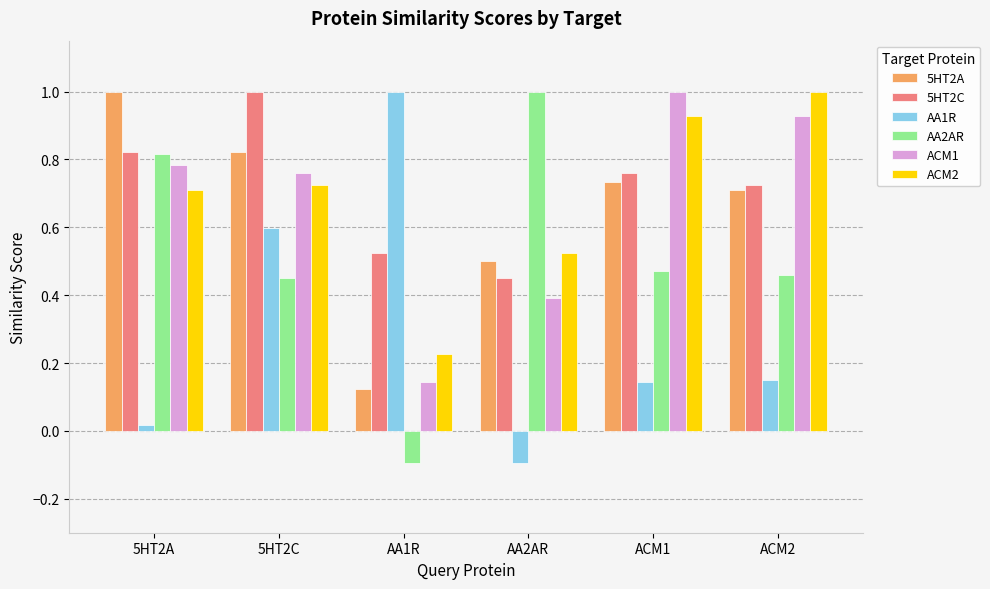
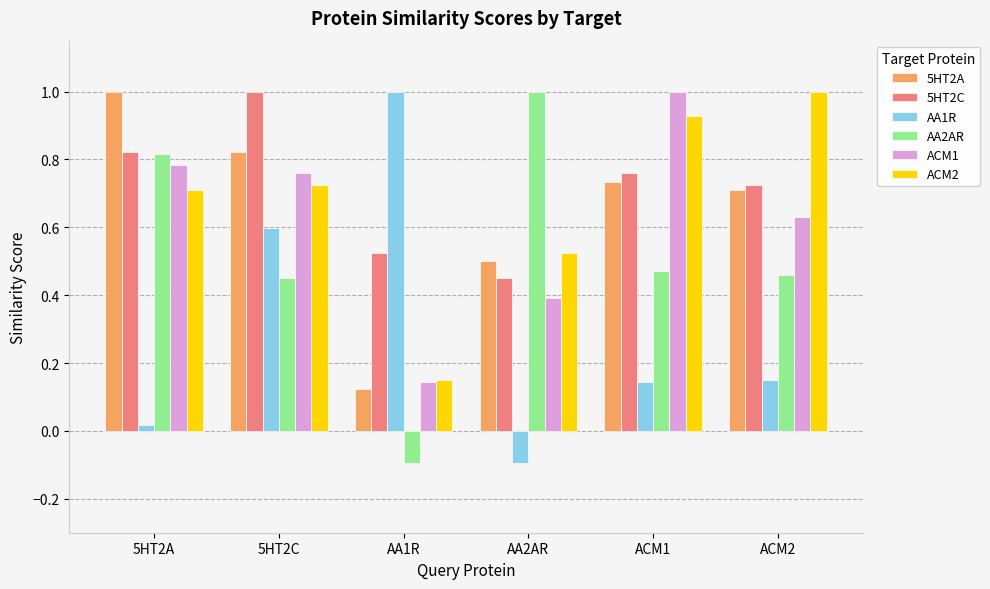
ACM2, AA1R: 0.23 -> 0.15
ACM1, ACM2: 0.93 -> 0.63
